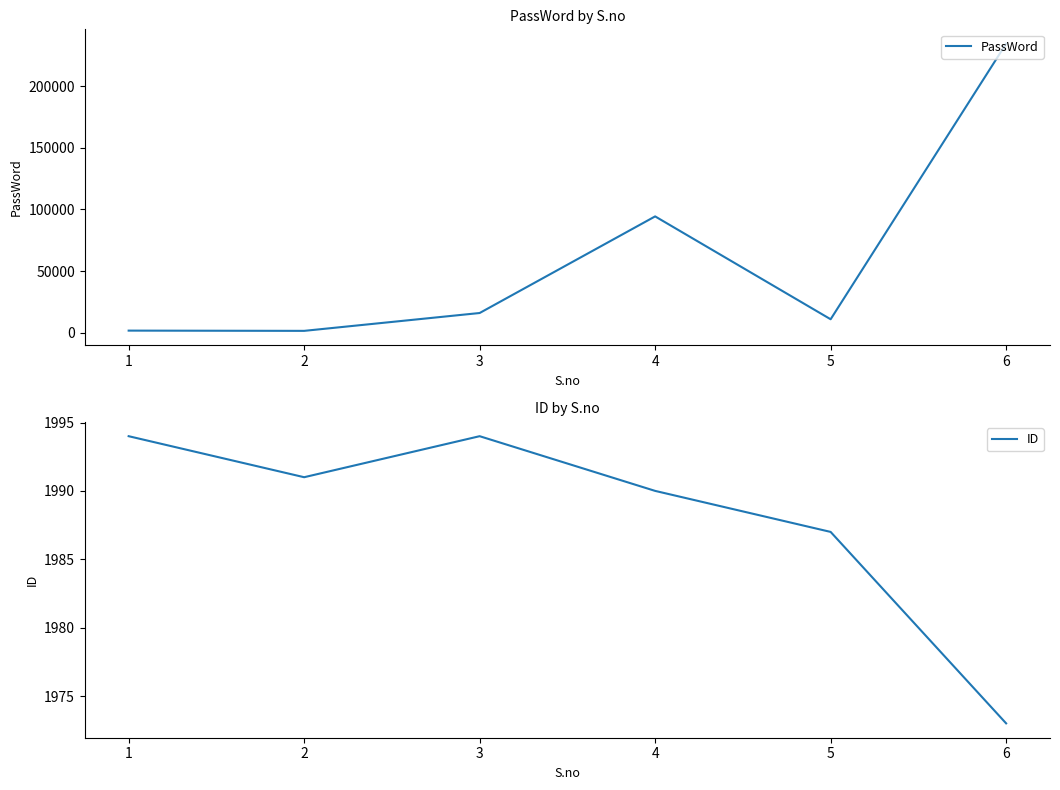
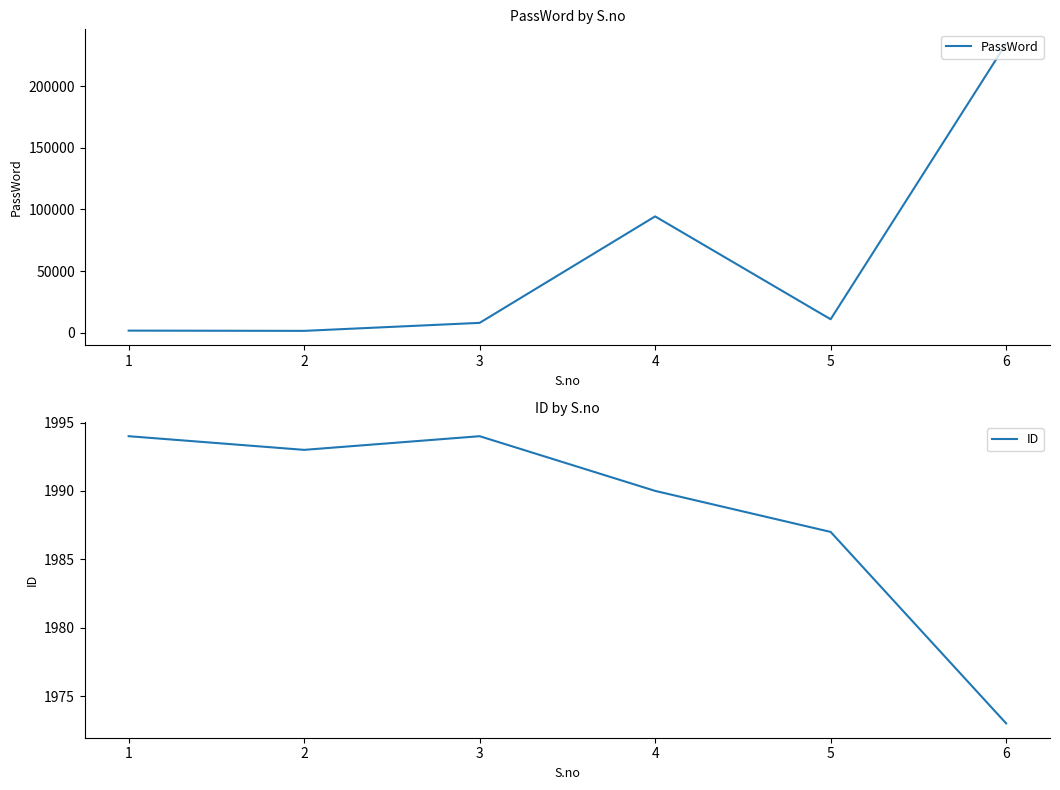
PassWord by S.no, 3: 16000 -> 8000
ID by S.no, 2: 1991 -> 1993
